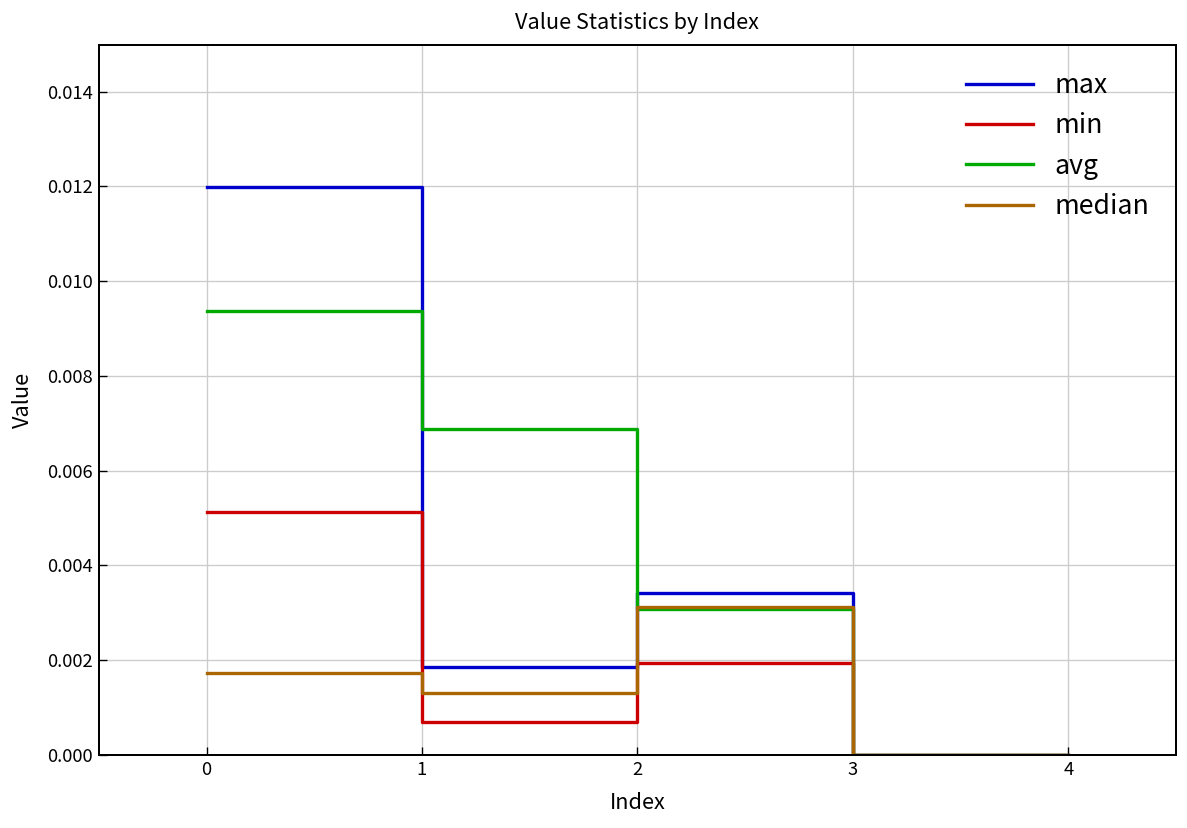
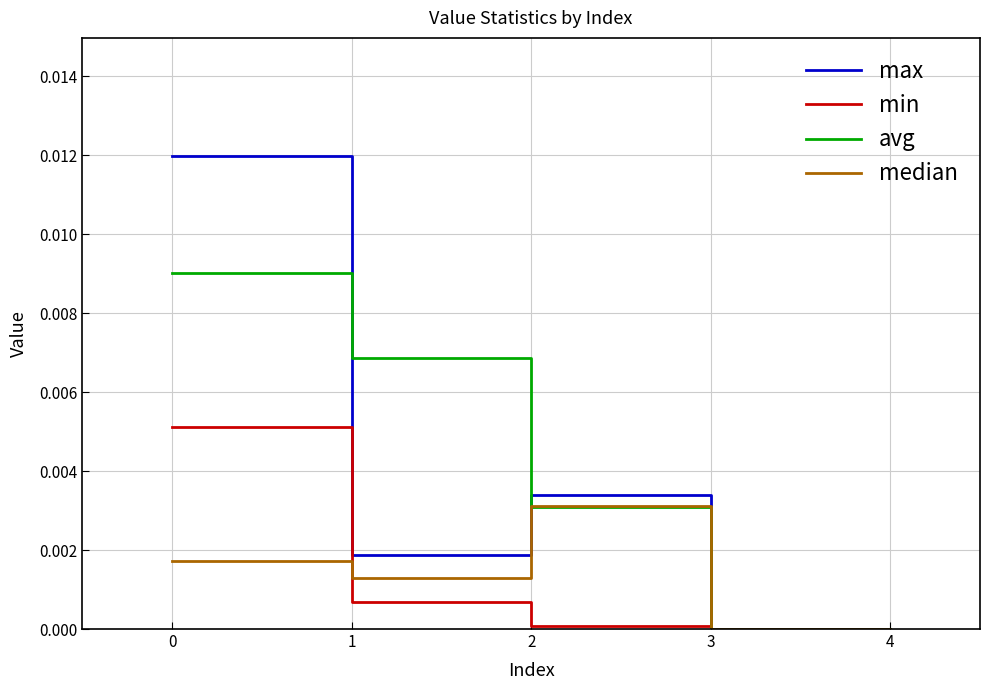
avg, 0: 0.0094 -> 0.0090
min, 2: 0.0019 -> 0.0001
